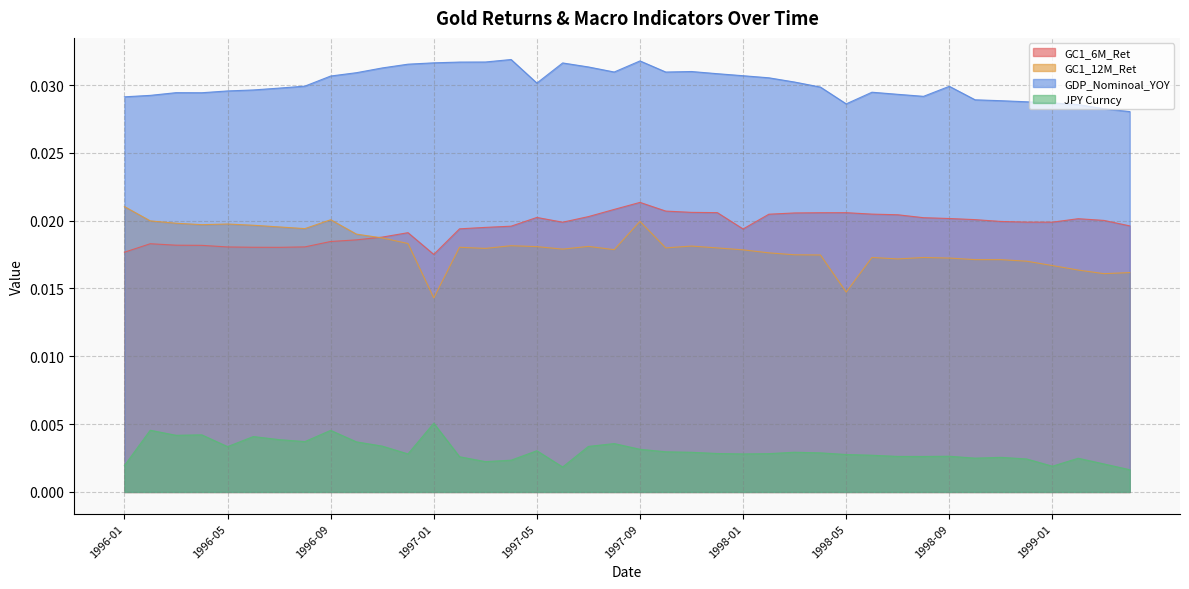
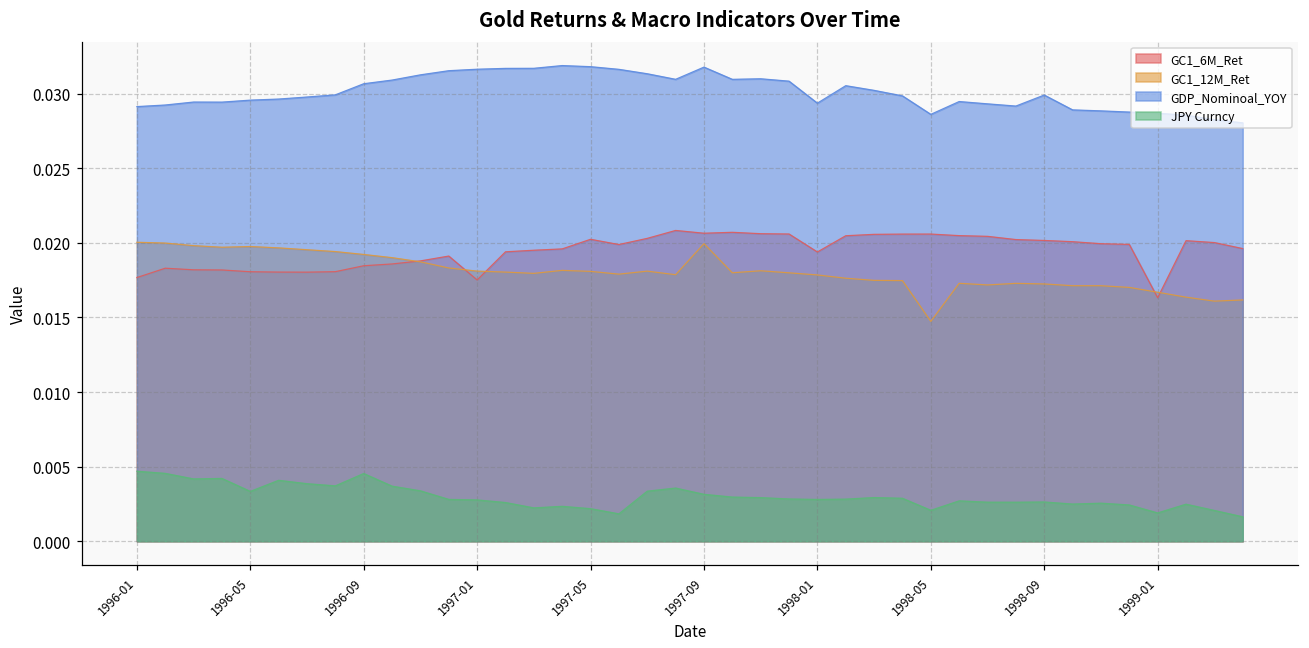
GC1_12M_Ret, 1996-01: 0.0210 -> 0.0200
JPY Curncy, 1996-01: 0.0019 -> 0.0047
GC1_12M_Ret, 1996-09: 0.0201 -> 0.0192
GC1_12M_Ret, 1997-01: 0.0143 -> 0.0181
JPY Curncy, 1997-01: 0.0051 -> 0.0028
GDP_Nominoal_YOY, 1997-05: 0.0301 -> 0.0318
JPY Curncy, 1997-05: 0.0030 -> 0.0022
GC1_6M_Ret, 1997-09: 0.0213 -> 0.0206
GDP_Nominoal_YOY, 1998-01: 0.0307 -> 0.0294
JPY Curncy, 1998-05: 0.0028 -> 0.0021
GC1_6M_Ret, 1999-01: 0.0199 -> 0.0163
